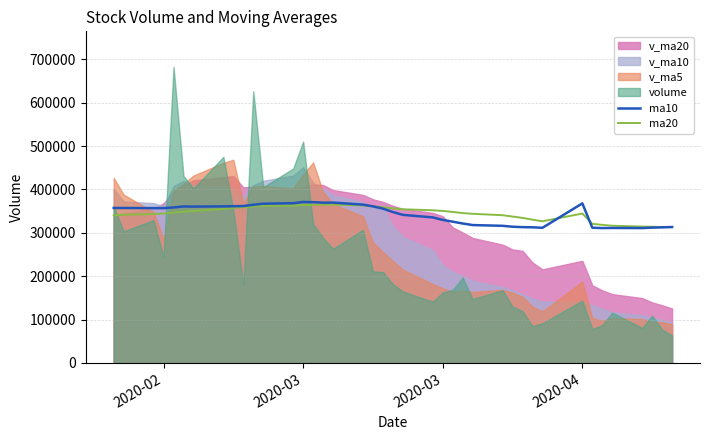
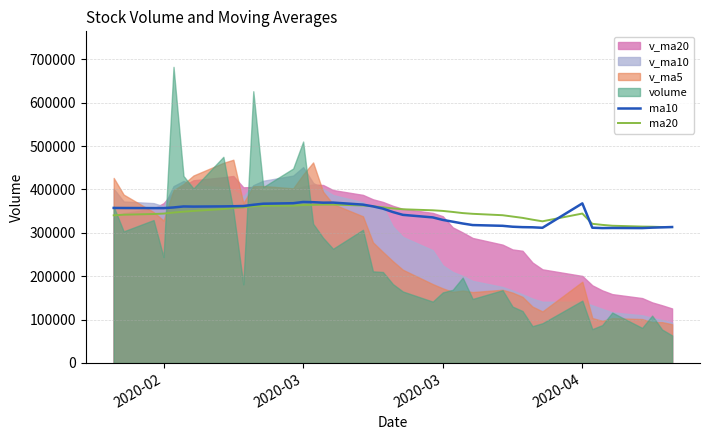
v_ma5, 2020-02: 280000 -> 330000
v_ma20, 2020-04: 240000 -> 200000
